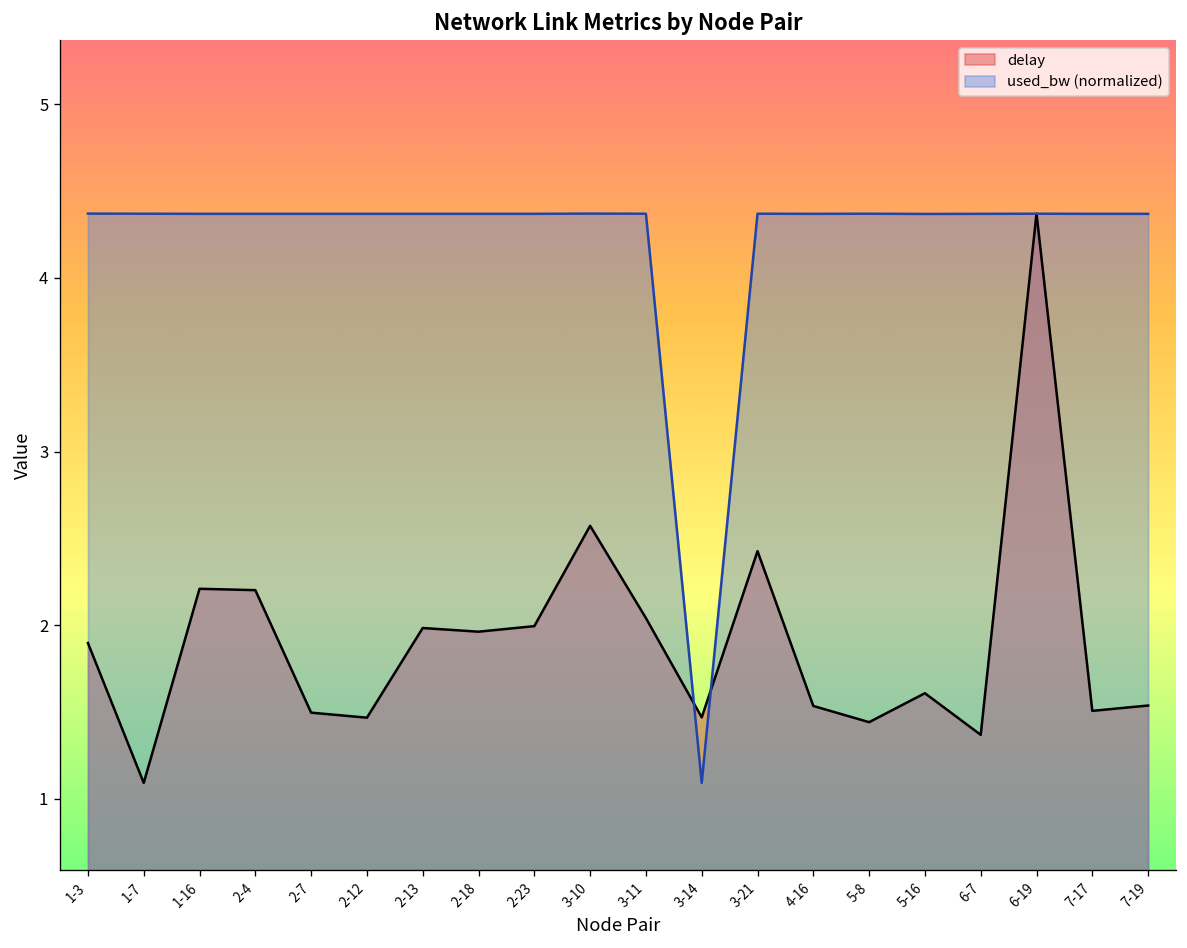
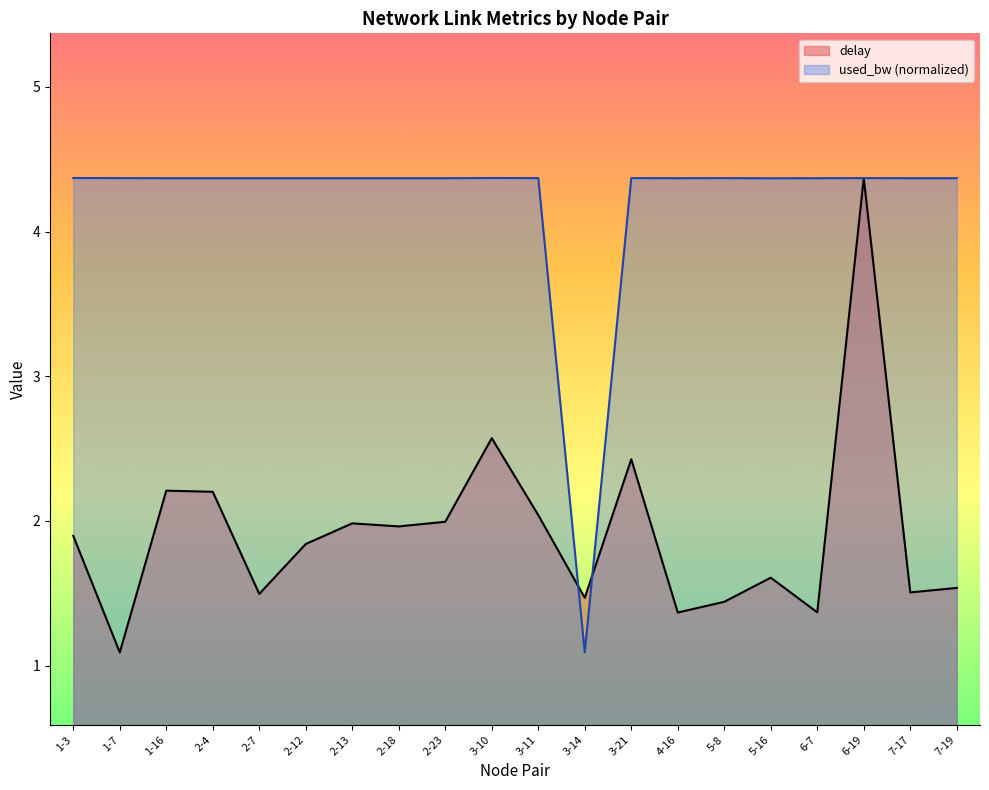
delay, 2-12: 1.47 -> 1.84
delay, 4-16: 1.53 -> 1.37
